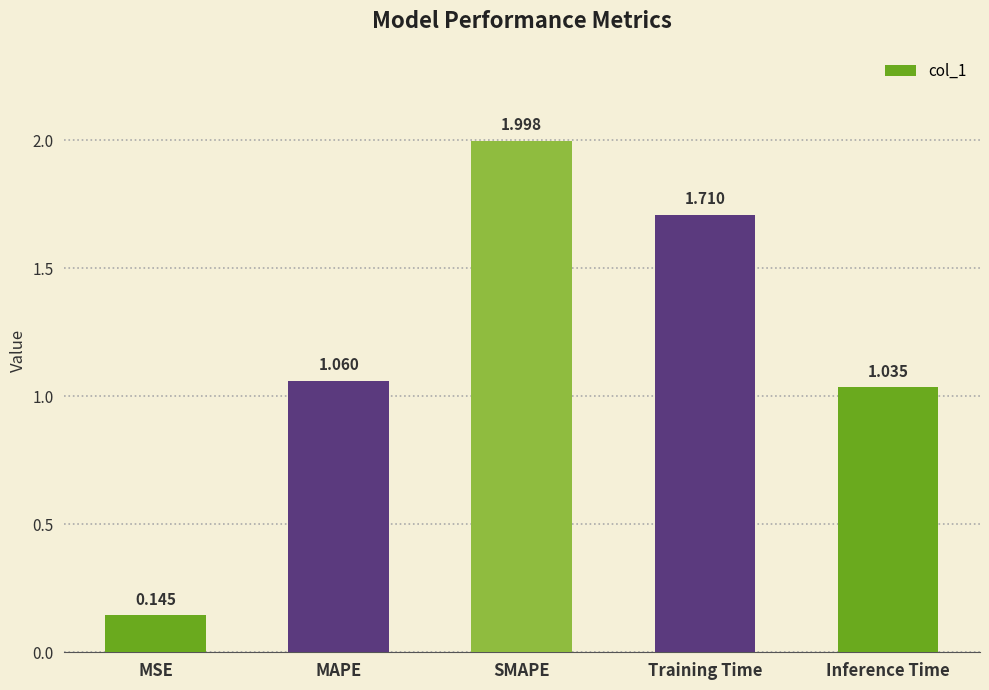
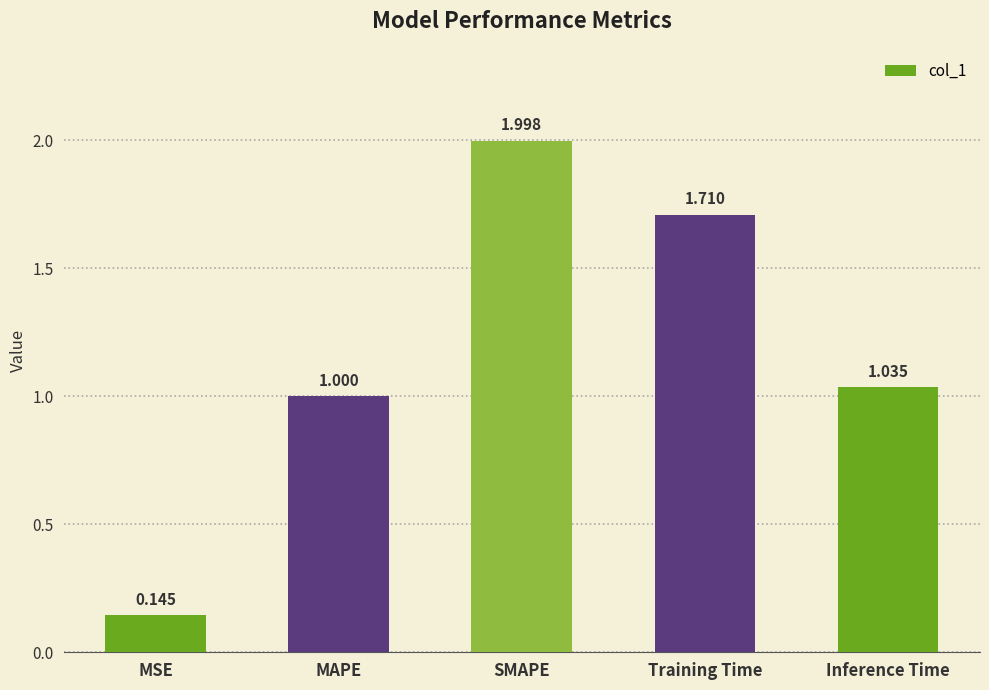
MAPE: 1.060 -> 1.000
